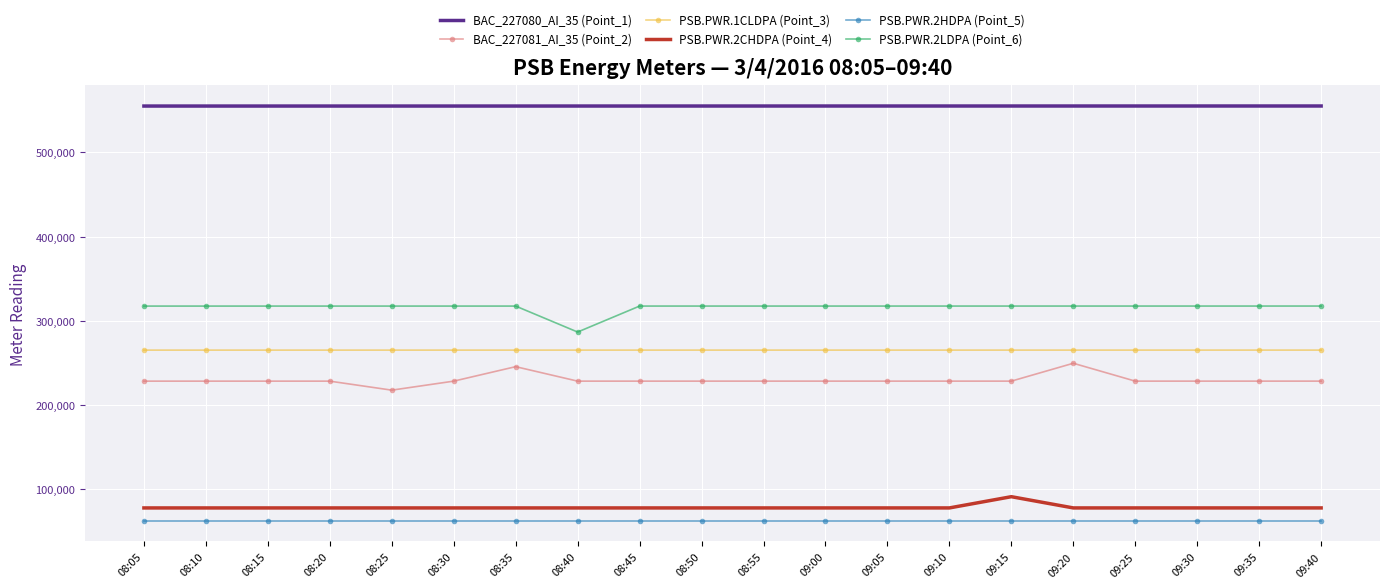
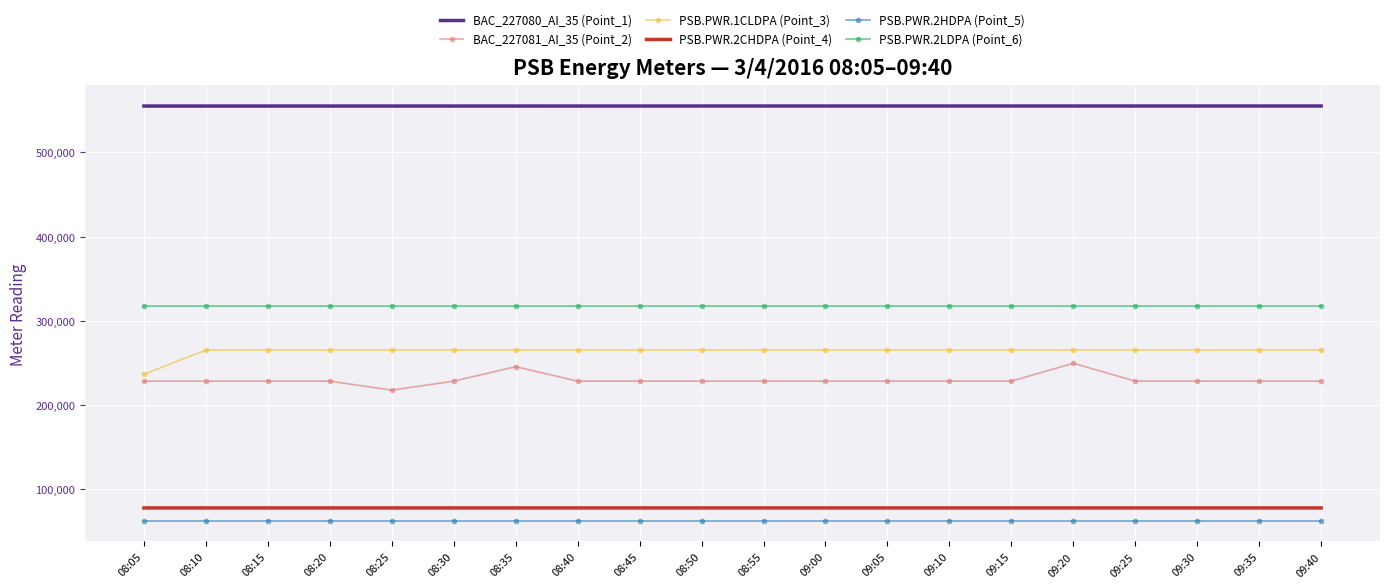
PSB.PWR.1CLDPA (Point_3), 08:05: 270,000 -> 240,000
PSB.PWR.2LDPA (Point_6), 08:40: 290,000 -> 320,000
PSB.PWR.2CHDPA (Point_4), 09:15: 90,000 -> 80,000
